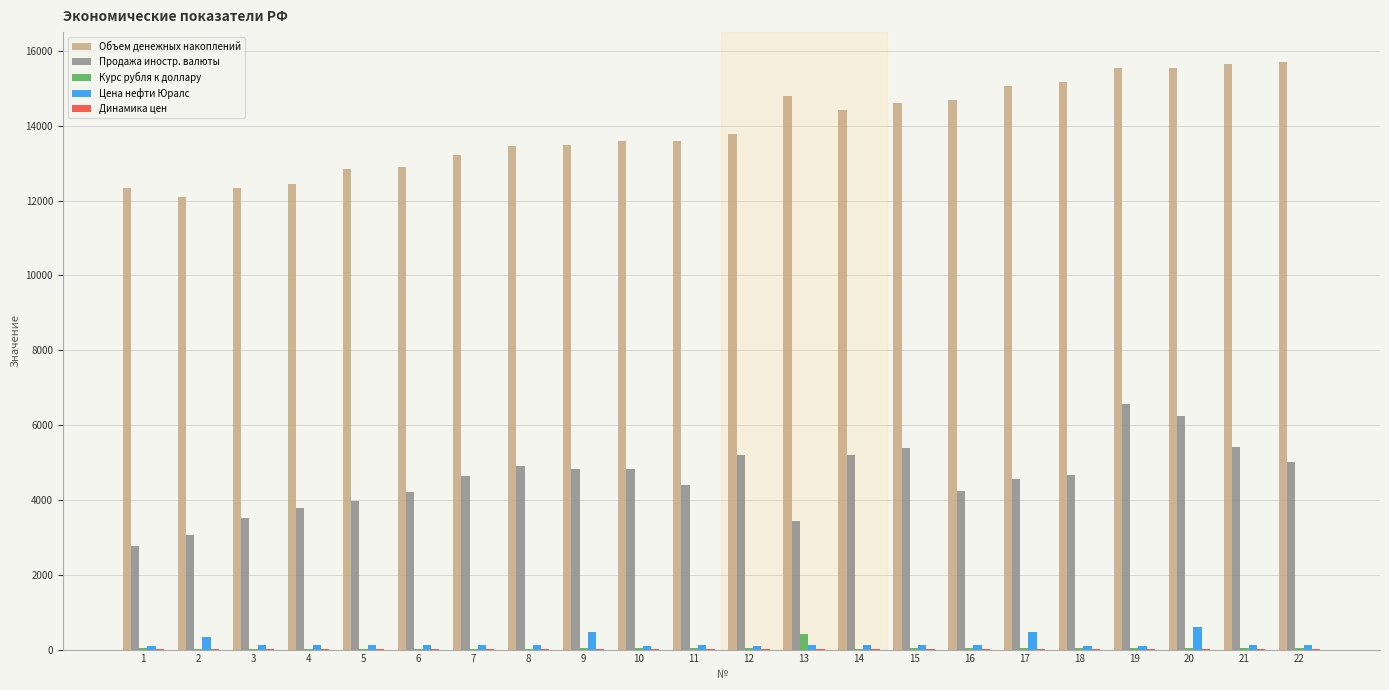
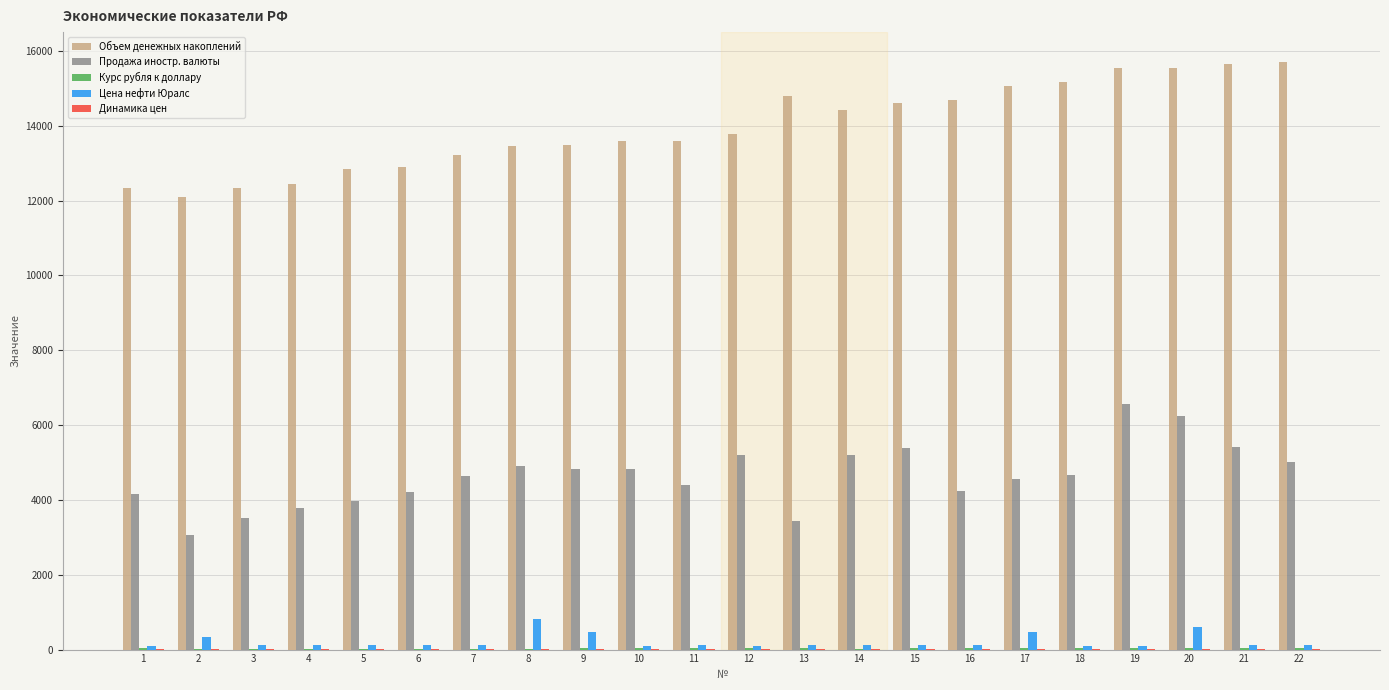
Продажа иностр. валюты, 1: 2800 -> 4200
Цена нефти Юралс, 8: 100 -> 800
Курс рубля к доллару, 13: 400 -> 0
